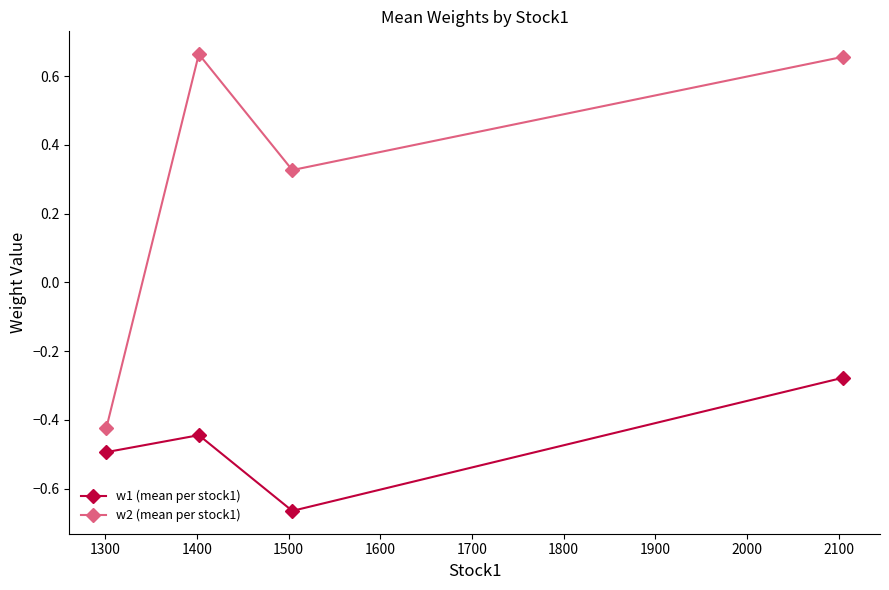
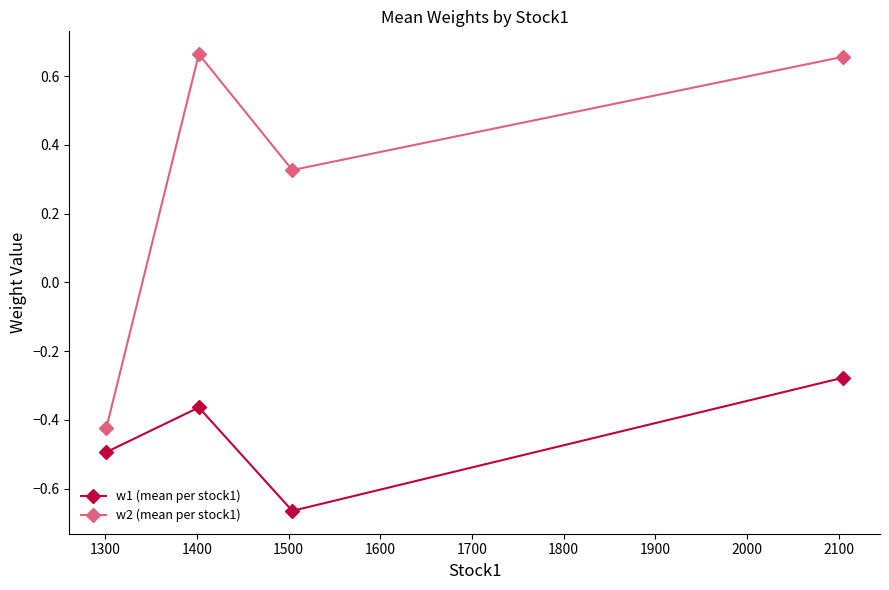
w1 (mean per stock1), 1400: -0.44 -> -0.36
